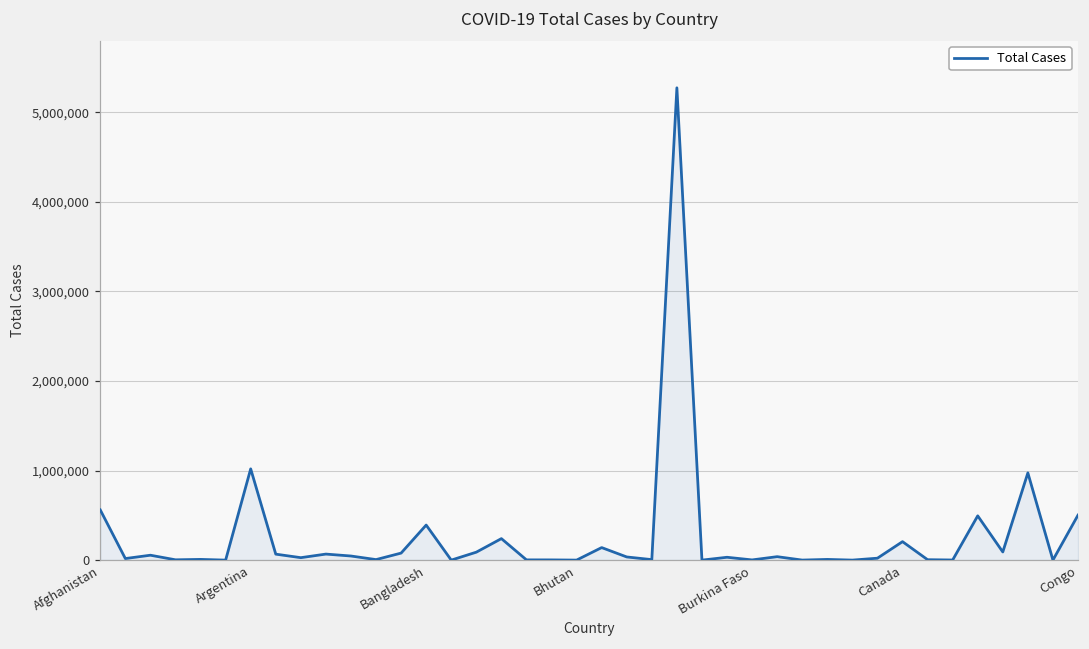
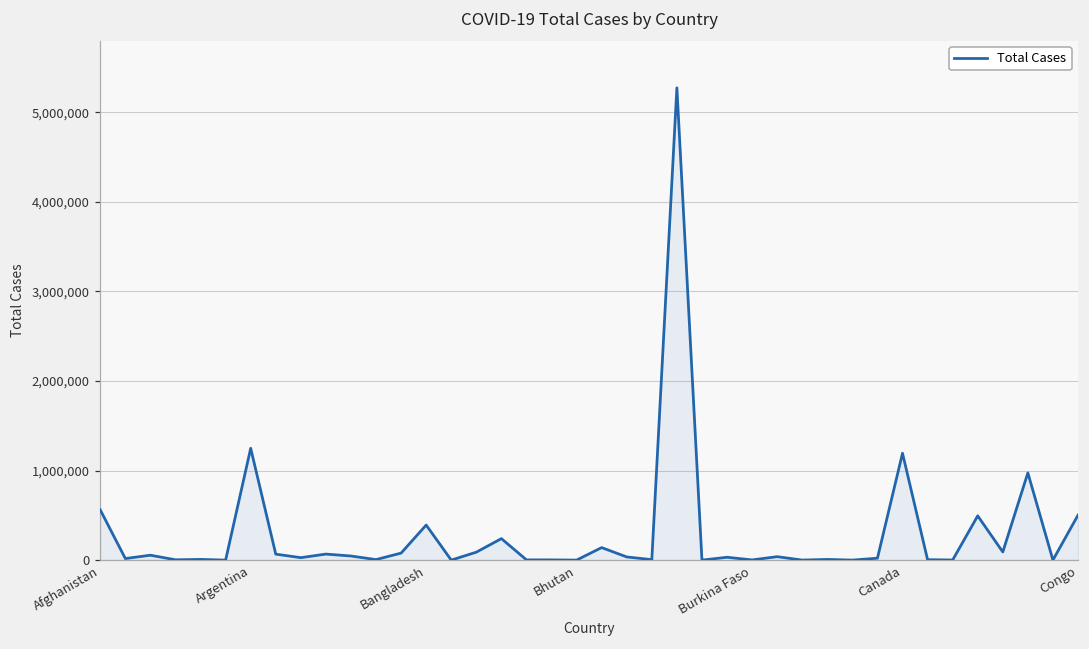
Argentina: 1,000,000 -> 1,200,000
Canada: 200,000 -> 1,200,000
